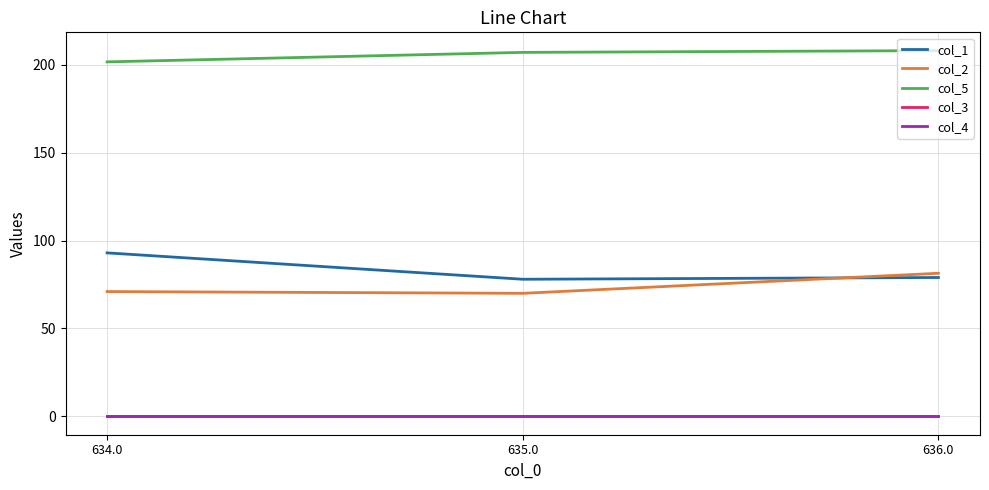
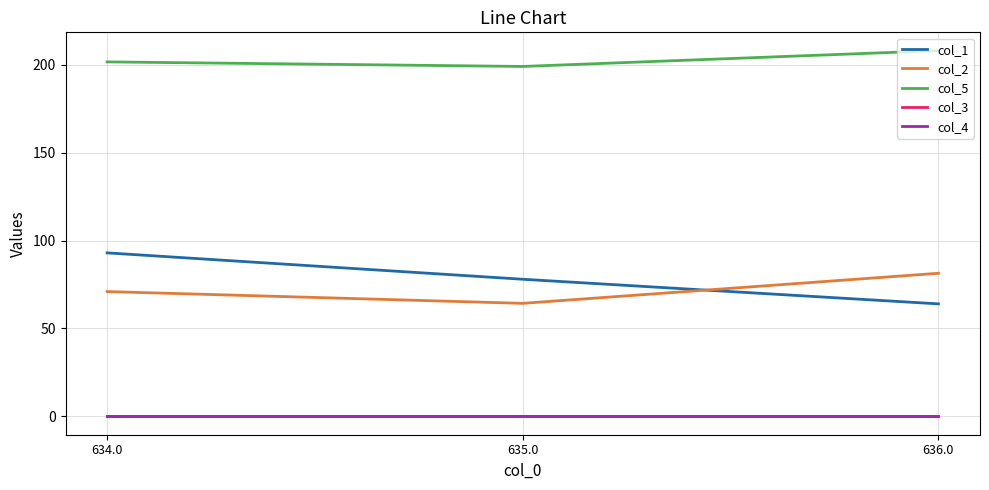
col_2, 635.0: 70 -> 64
col_5, 635.0: 207 -> 199
col_1, 636.0: 79 -> 64
